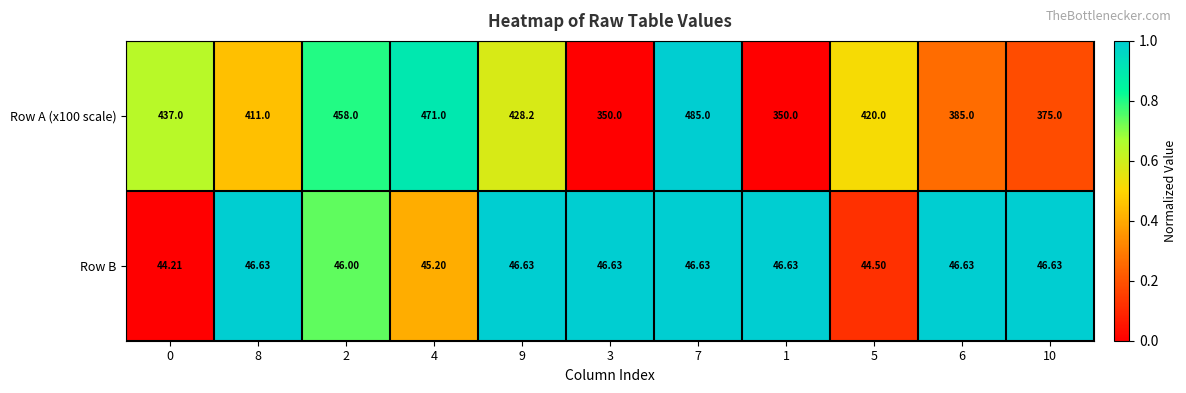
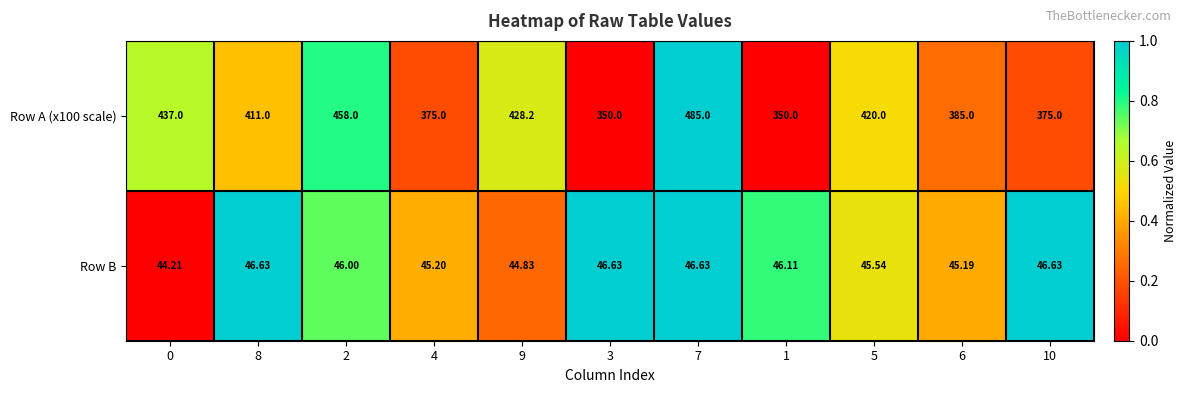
Row A (x100 scale), 4: 471.0 -> 375.0
Row B, 9: 46.63 -> 44.83
Row B, 1: 46.63 -> 46.11
Row B, 5: 44.50 -> 45.54
Row B, 6: 46.63 -> 45.19
